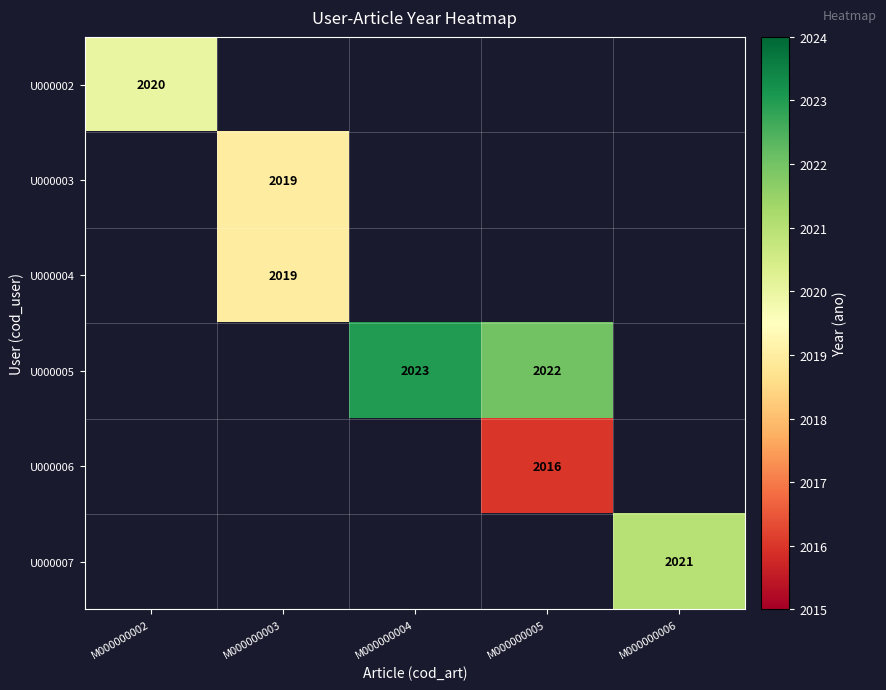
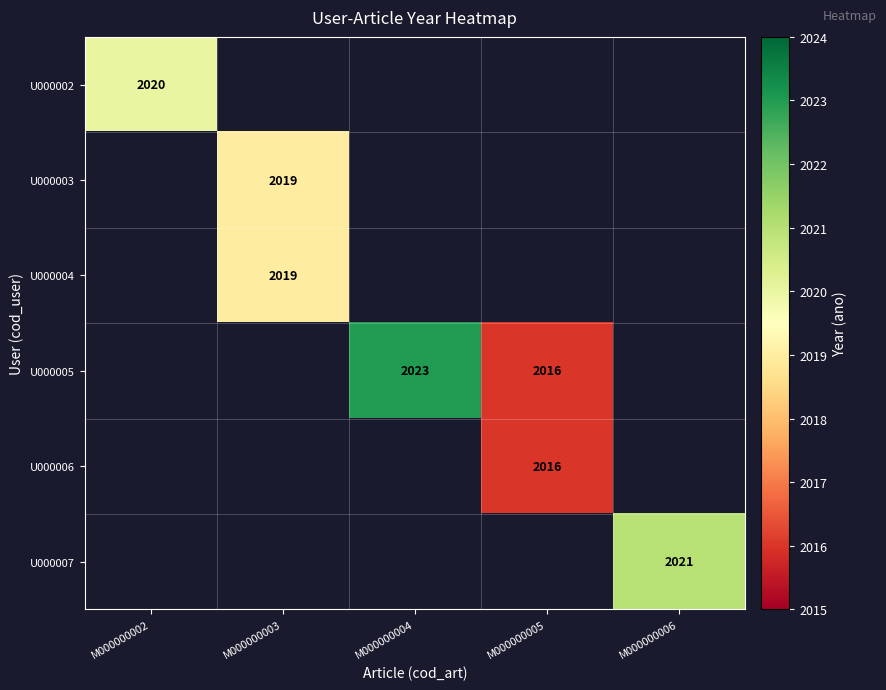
U000005, M000000005: 2022 -> 2016
